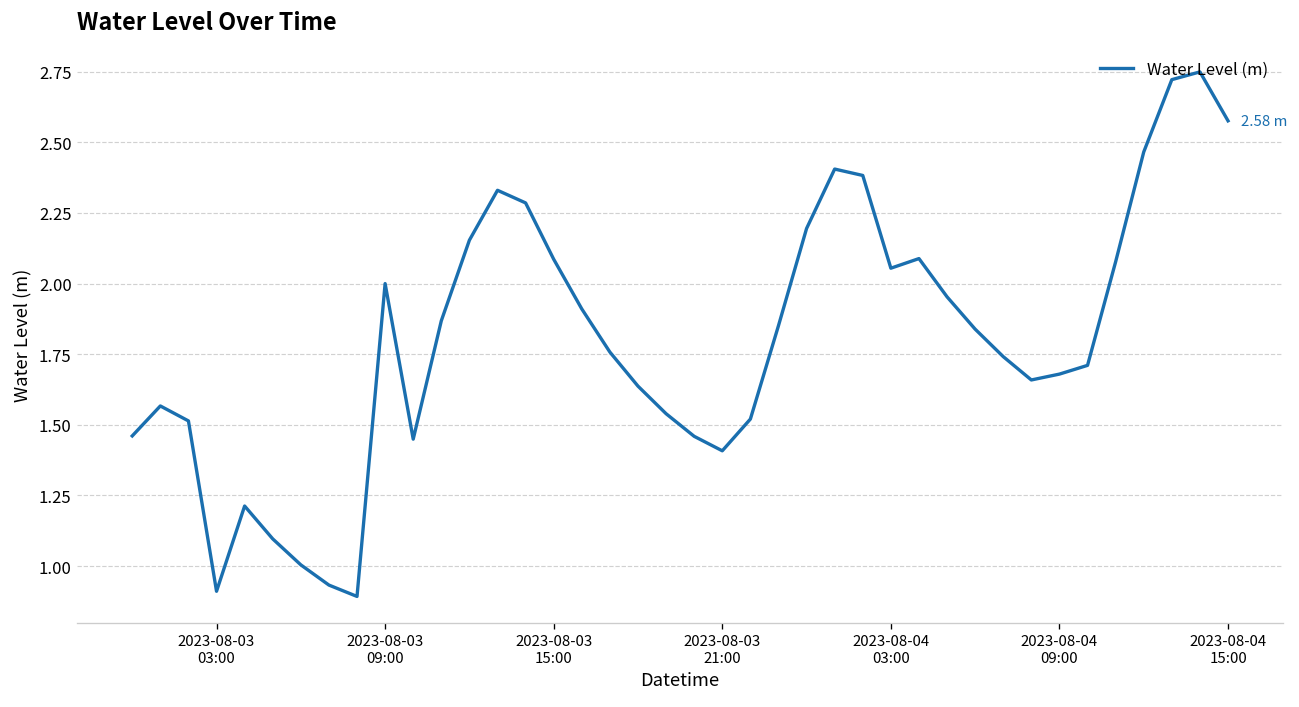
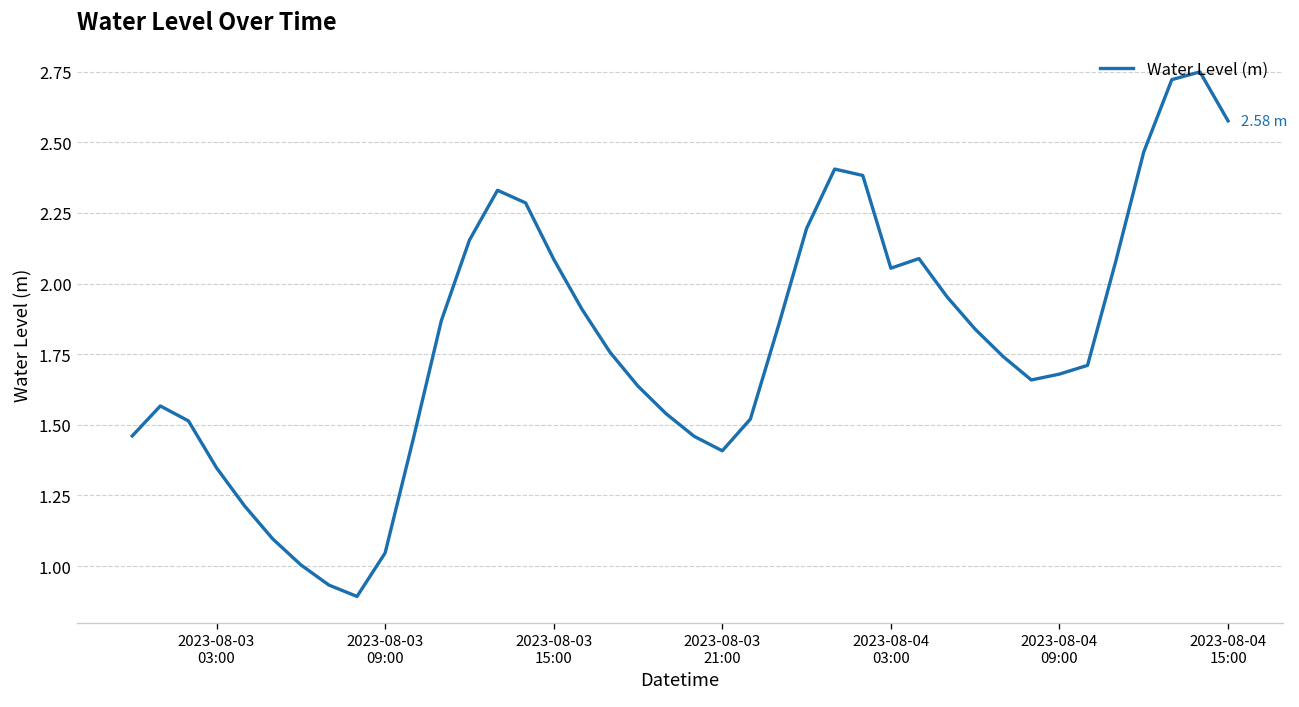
2023-08-03 03:00: 0.91 -> 1.35
2023-08-03 09:00: 2.00 -> 1.05
